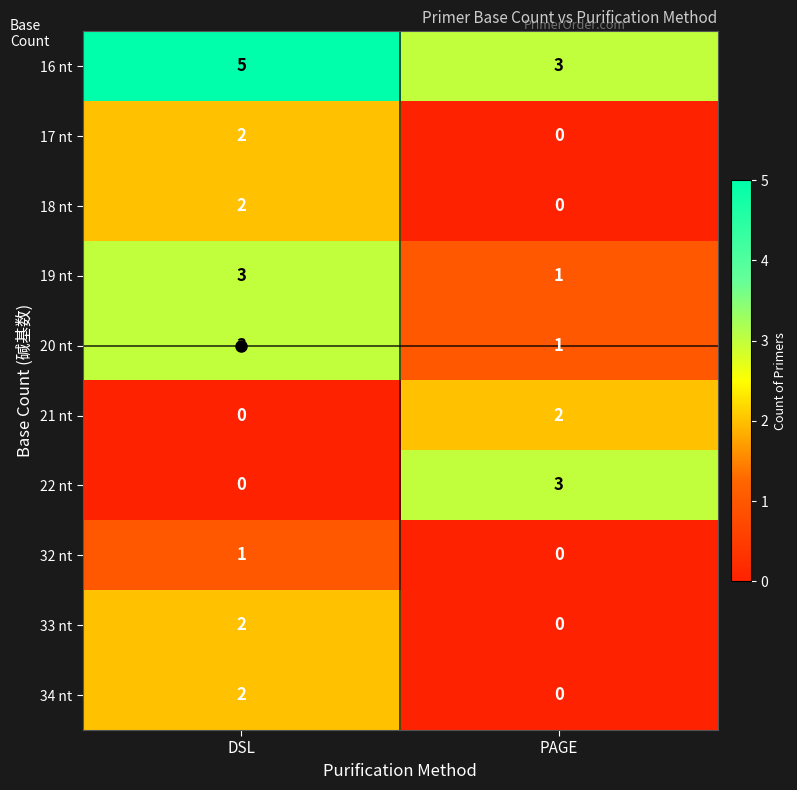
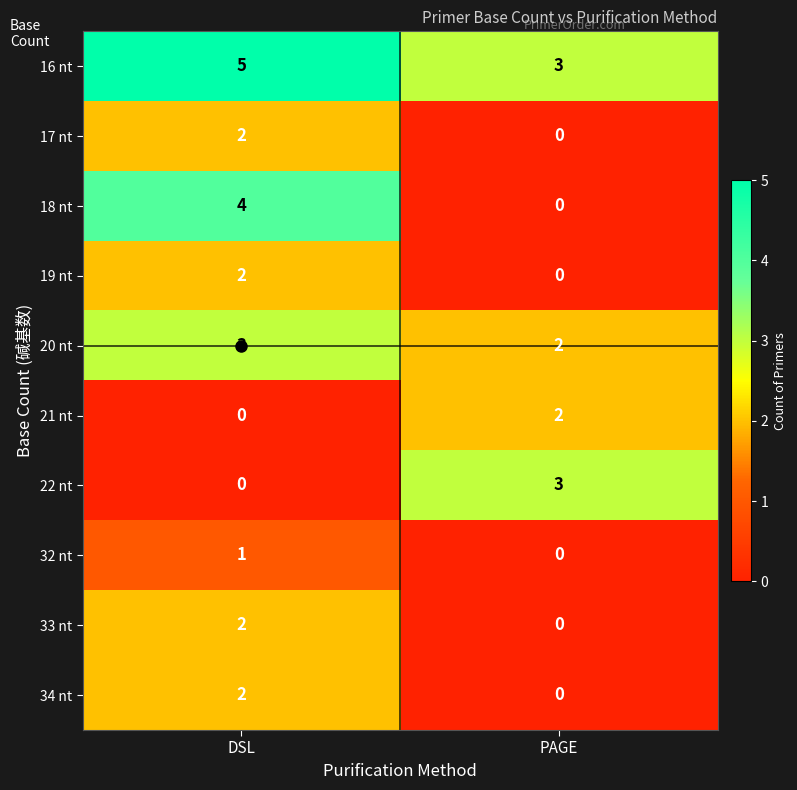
18 nt, DSL: 2 -> 4
19 nt, DSL: 3 -> 2
19 nt, PAGE: 1 -> 0
20 nt, PAGE: 1 -> 2
